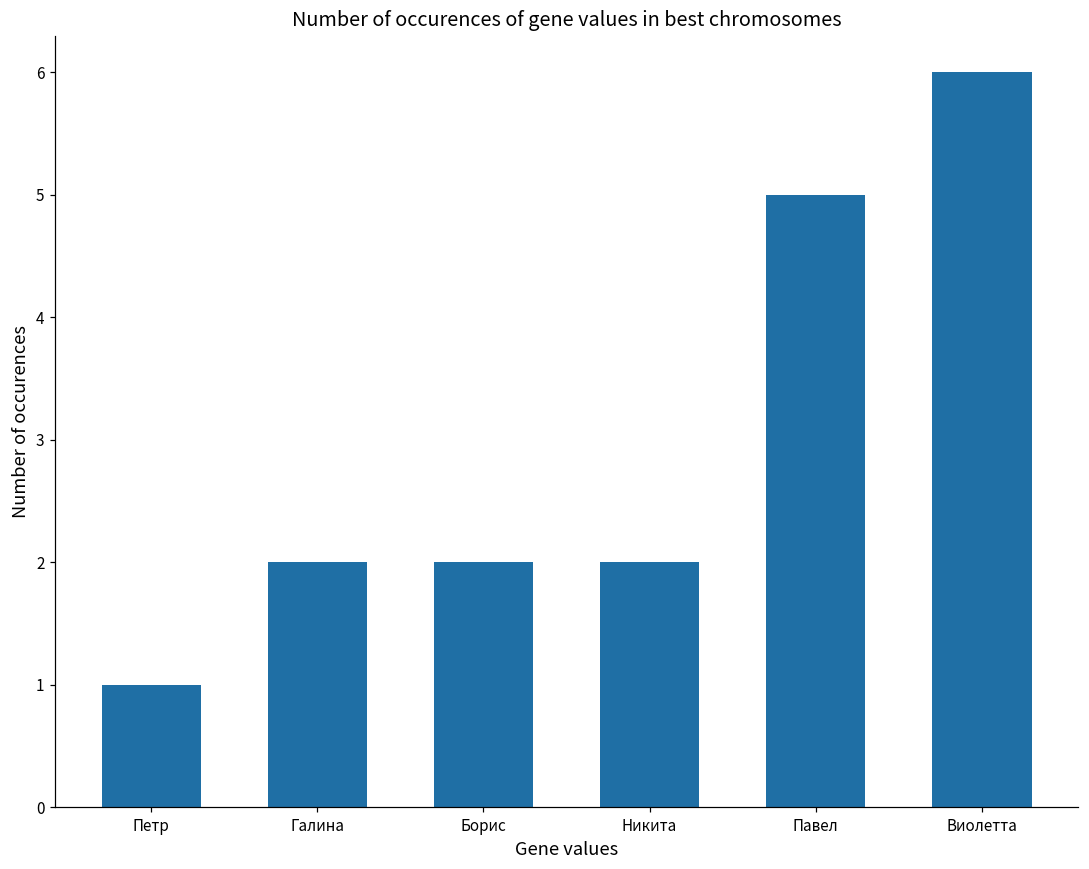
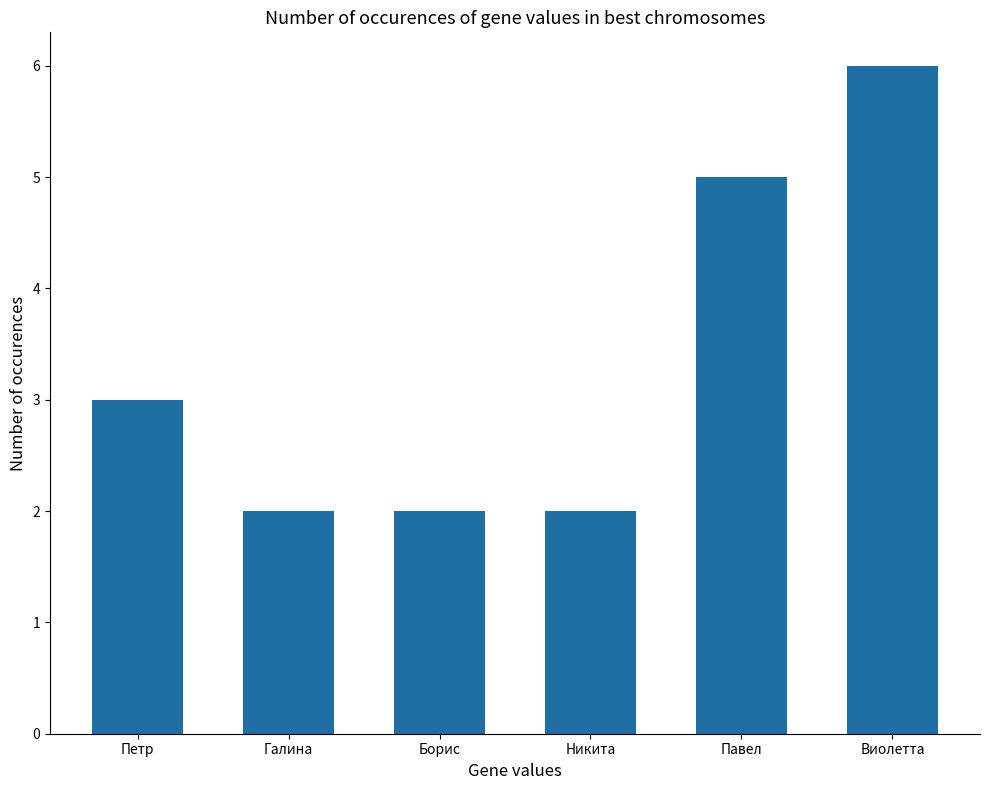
Петр: 1 -> 3
